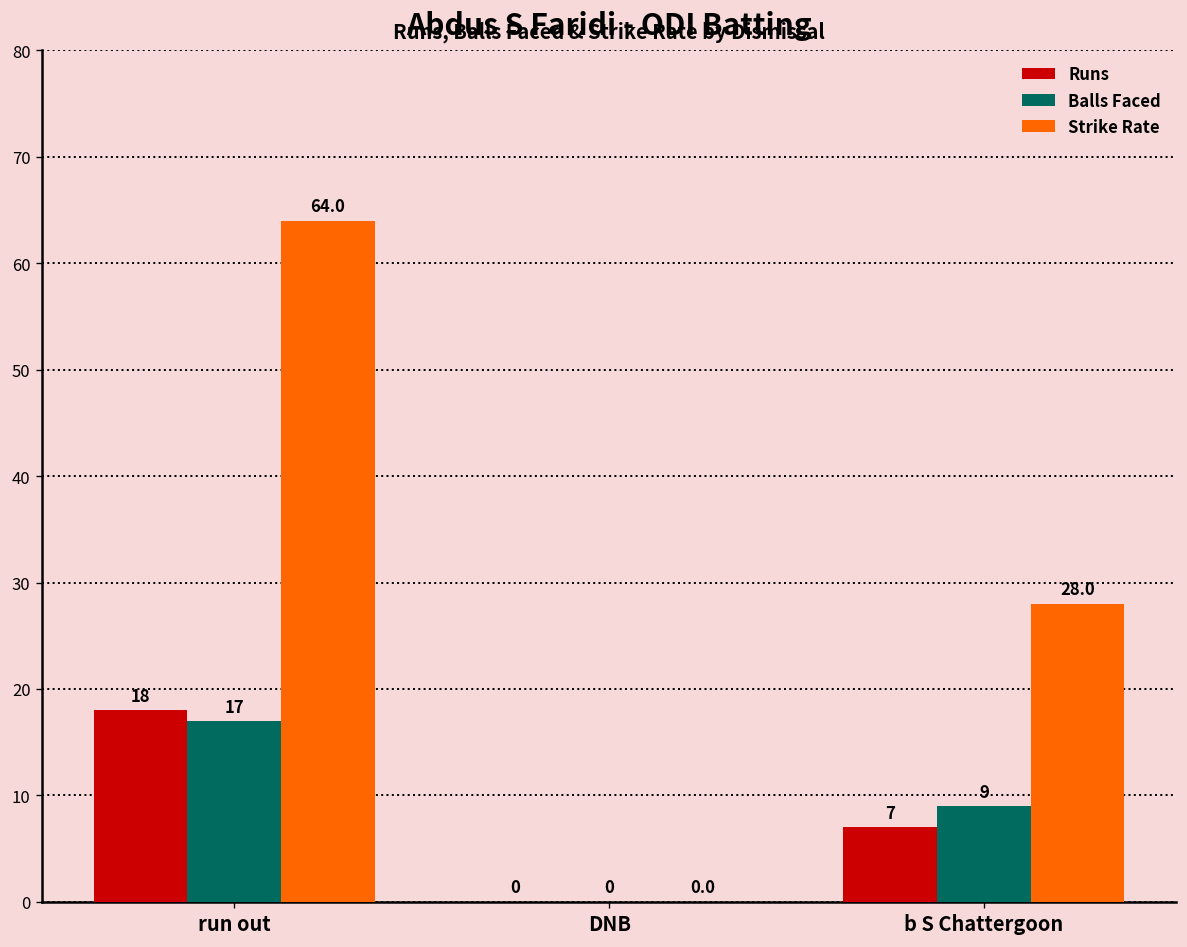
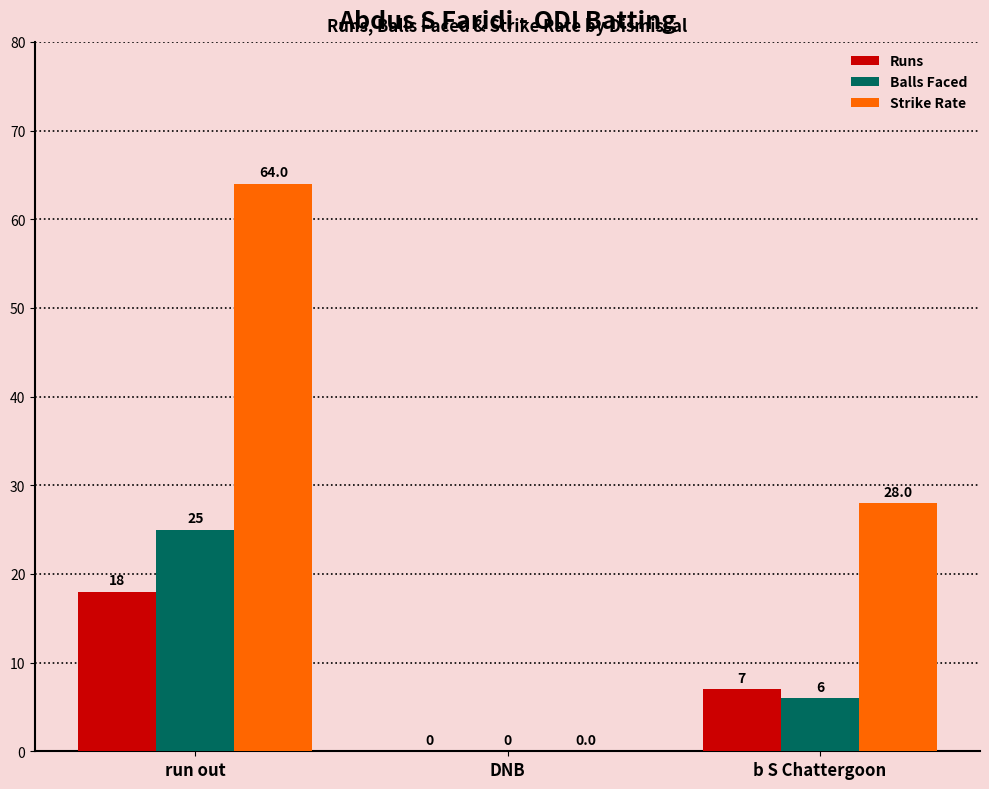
Balls Faced, run out: 17 -> 25
Balls Faced, b S Chattergoon: 9 -> 6
